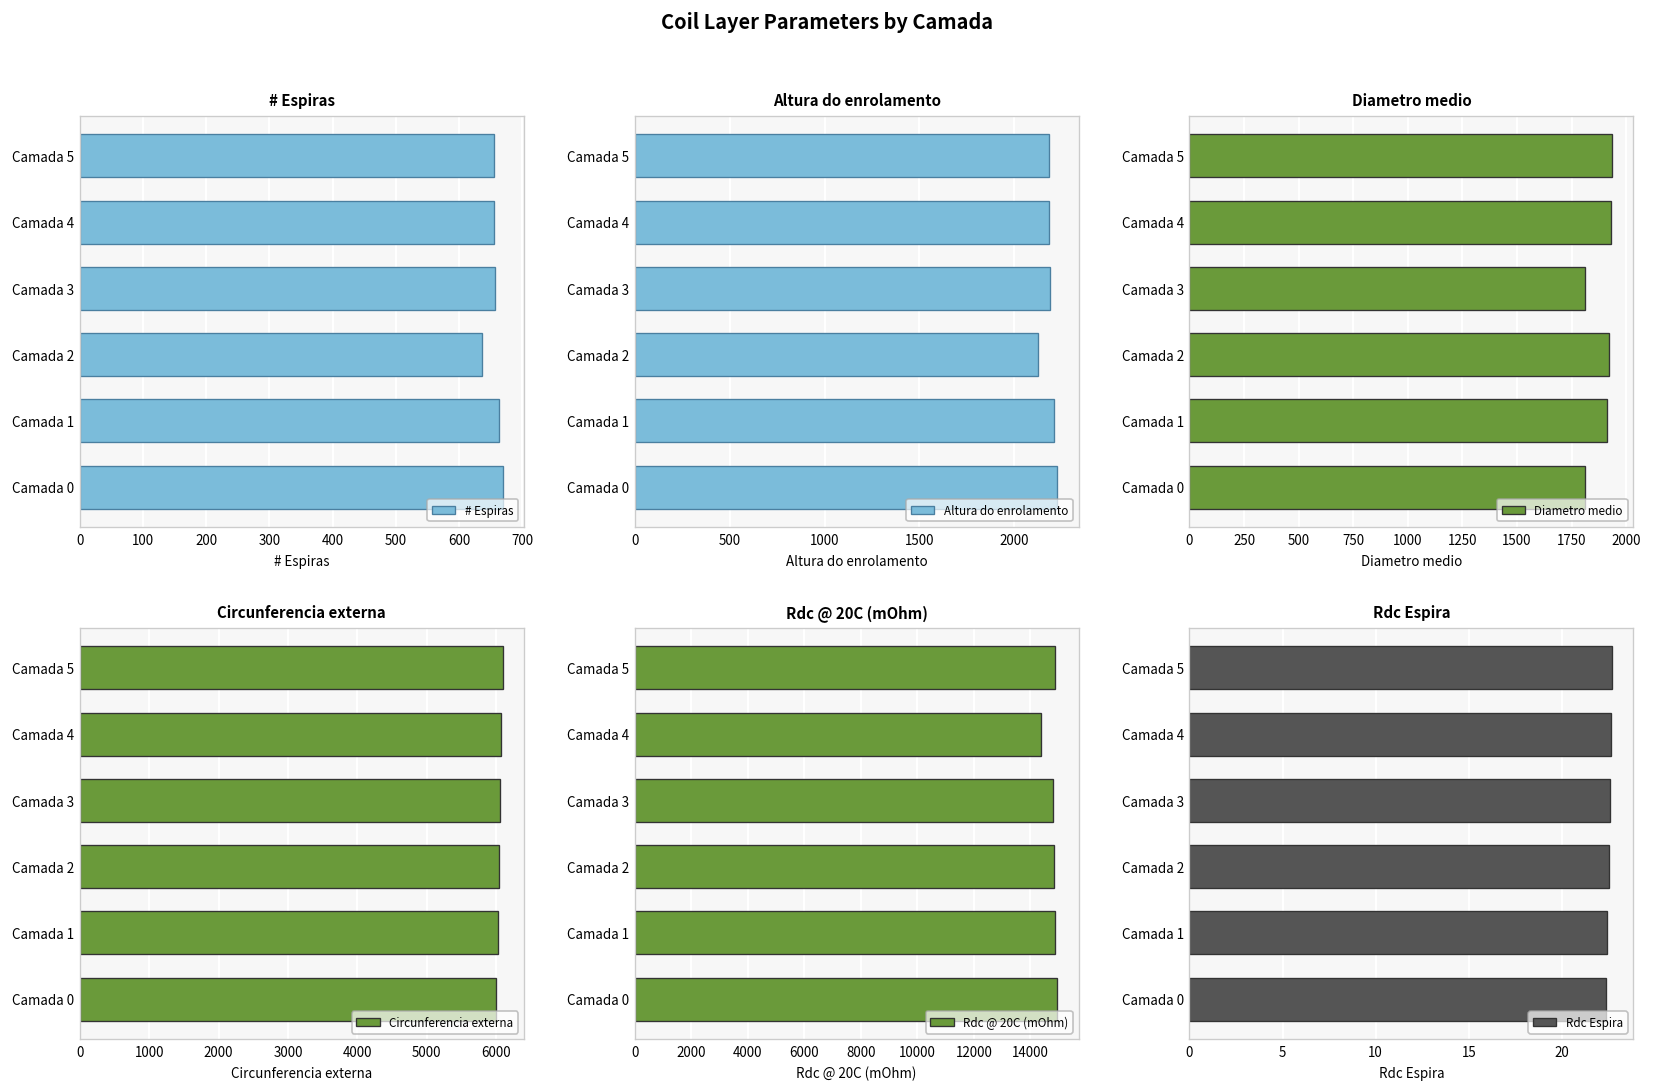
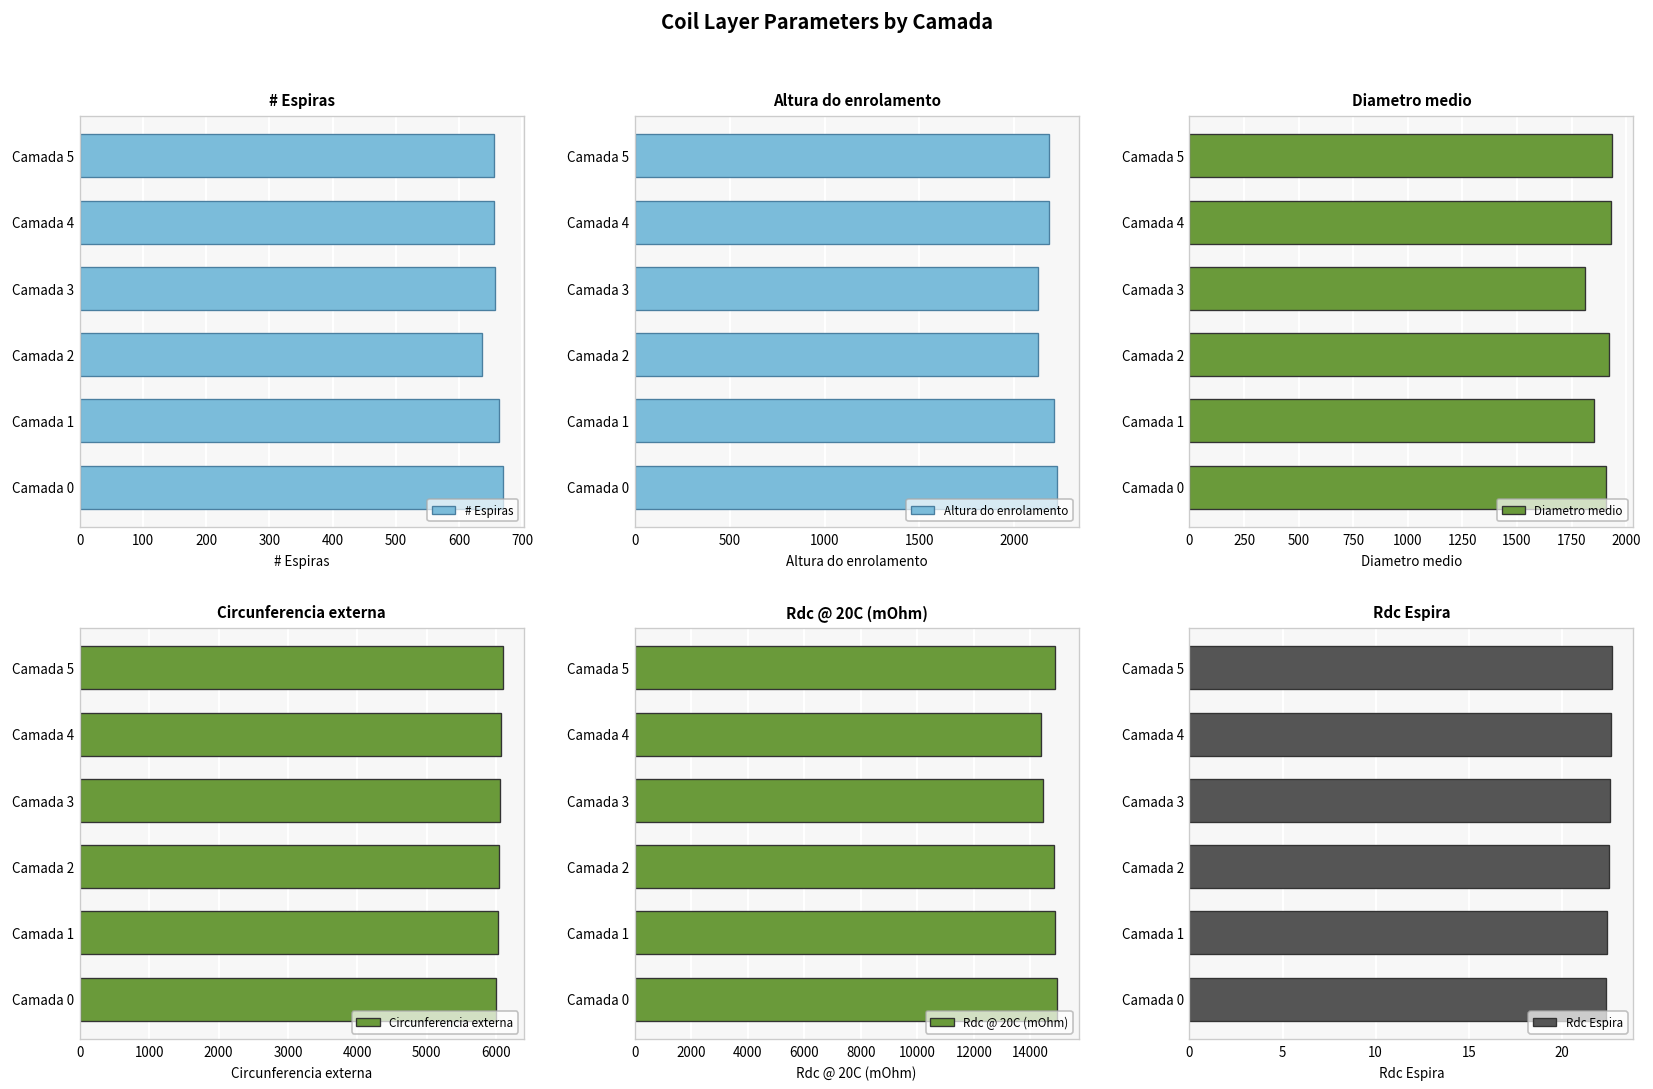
Altura do enrolamento, Camada 3: 2190 -> 2120
Diametro medio, Camada 1: 1910 -> 1850
Diametro medio, Camada 0: 1810 -> 1910
Rdc @ 20C (mOhm), Camada 3: 14800 -> 14500
